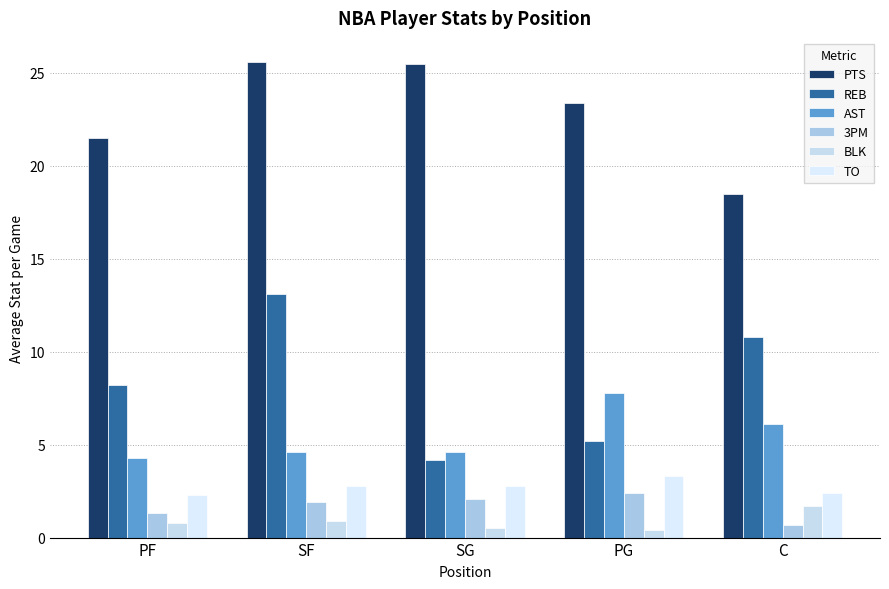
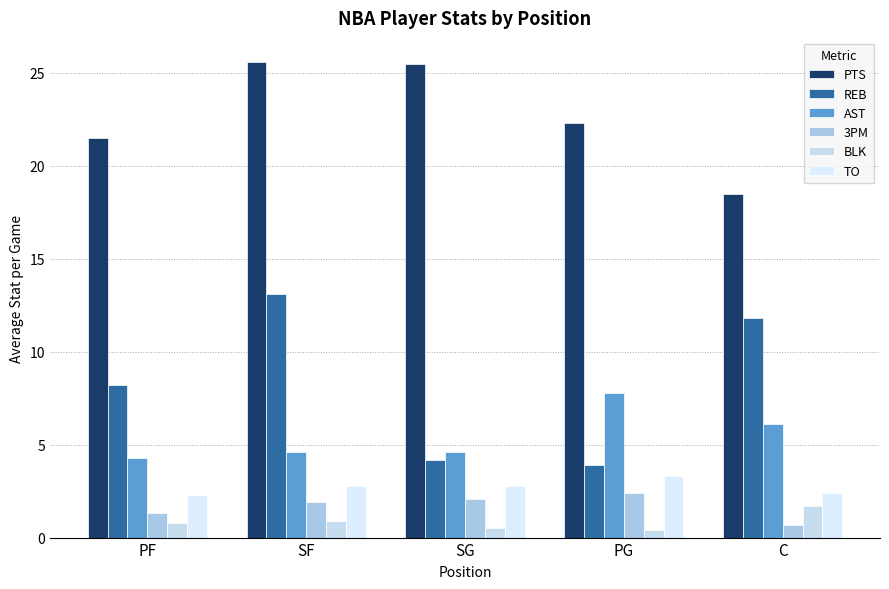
PTS, PG: 23.4 -> 22.3
REB, PG: 5.2 -> 3.9
REB, C: 10.8 -> 11.8
